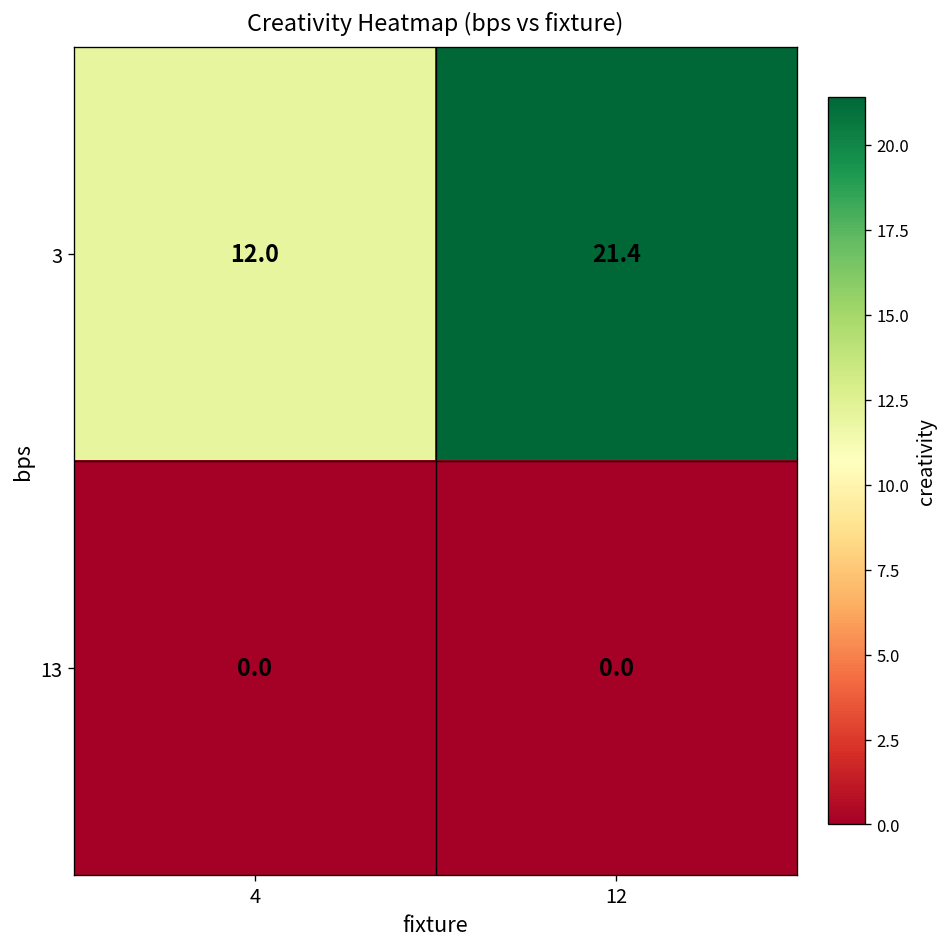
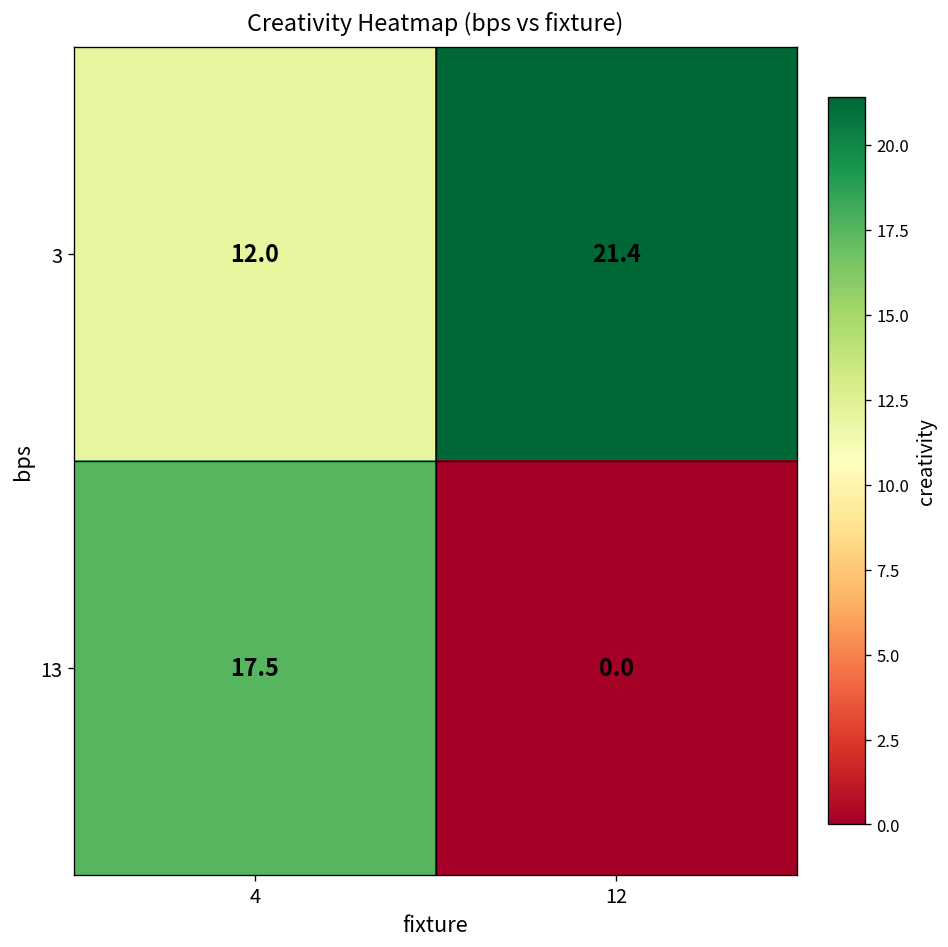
13, 4: 0.0 -> 17.5
